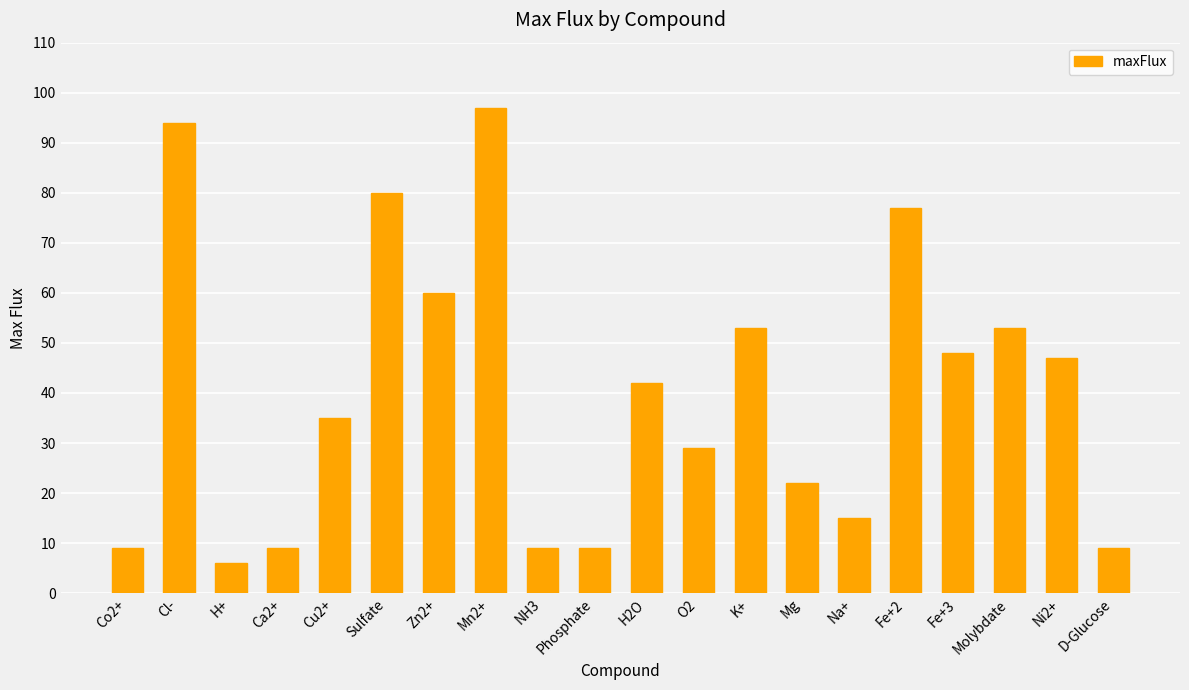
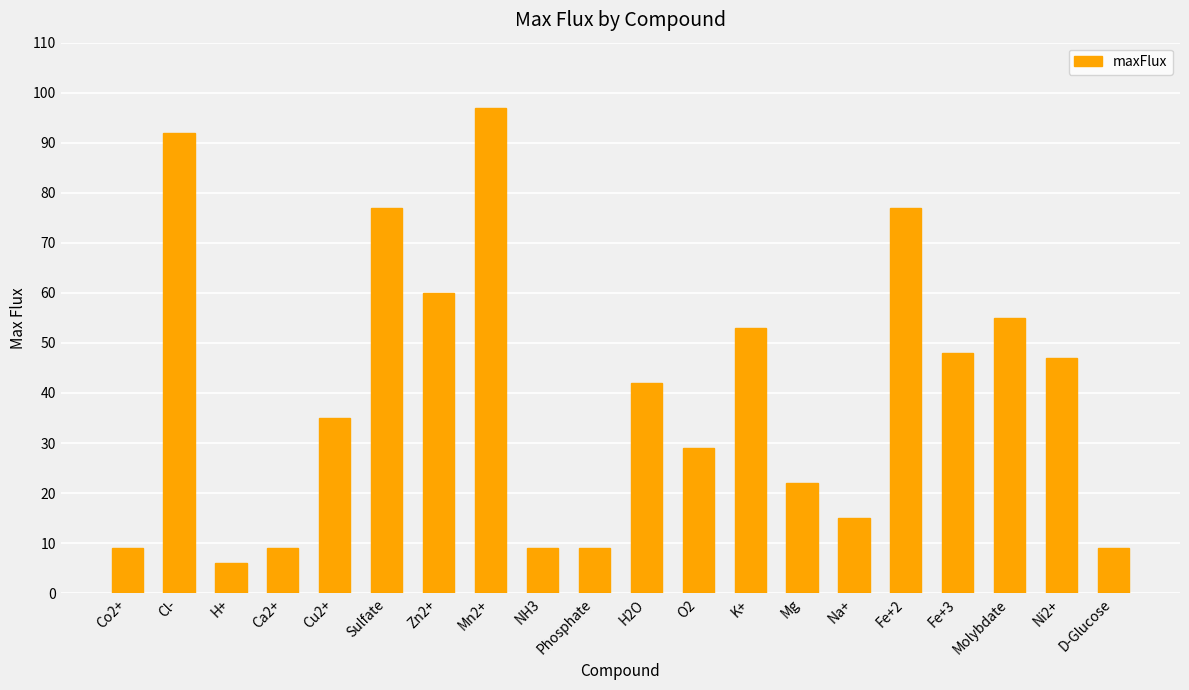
Cl-: 94 -> 92
Sulfate: 80 -> 77
Molybdate: 53 -> 55
